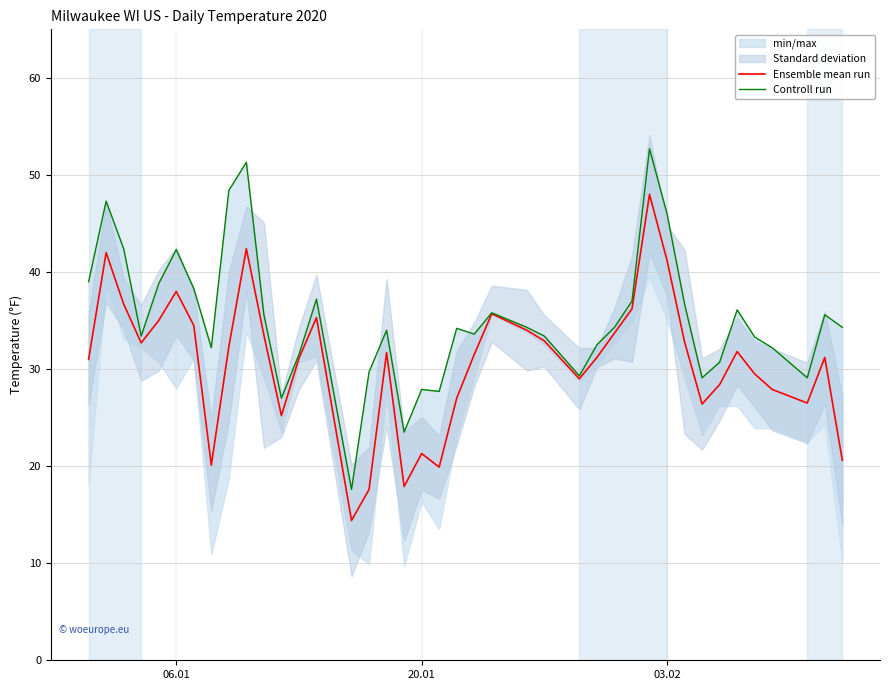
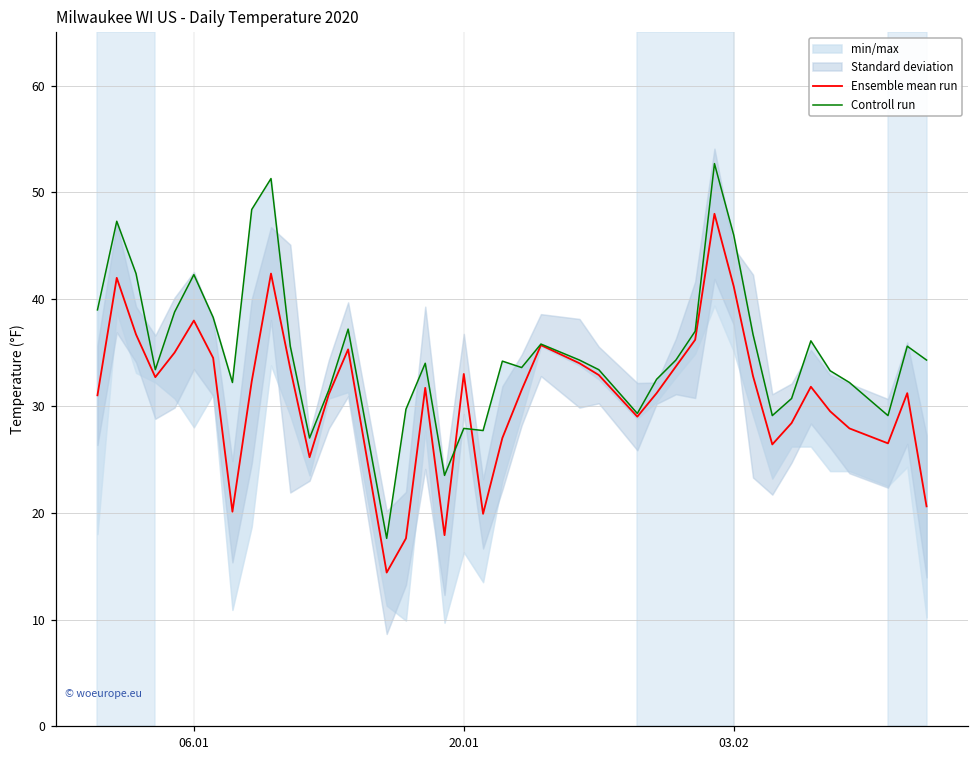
Ensemble mean run, 20.01: 21 -> 33
